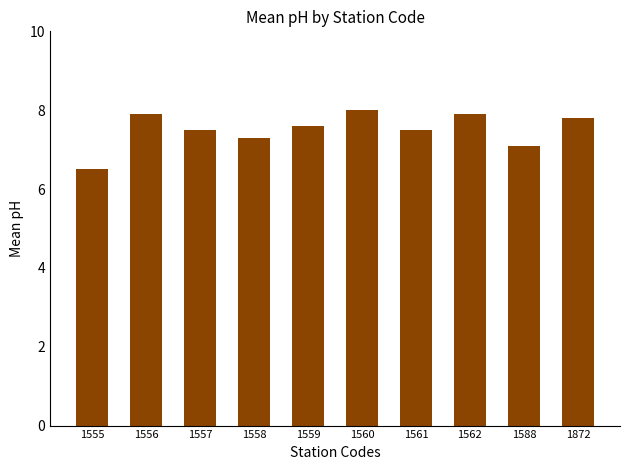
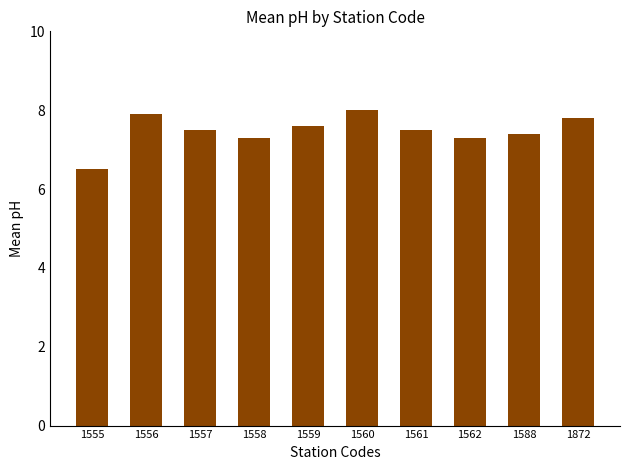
1562: 7.9 -> 7.3
1588: 7.1 -> 7.4
